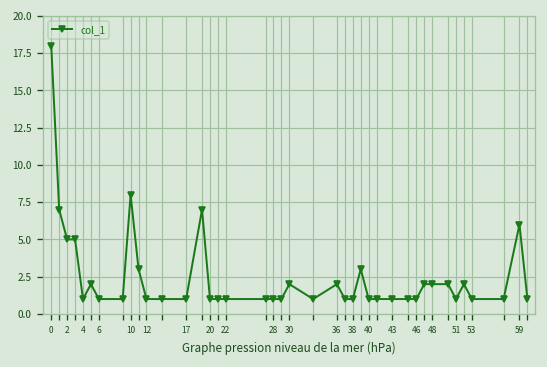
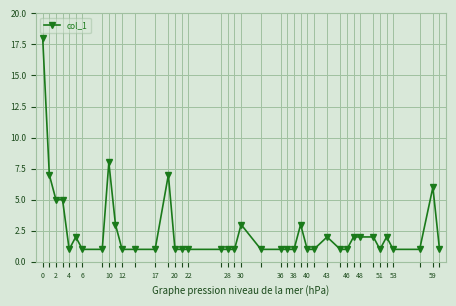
30: 2 -> 3
36: 2 -> 1
43: 1 -> 2
